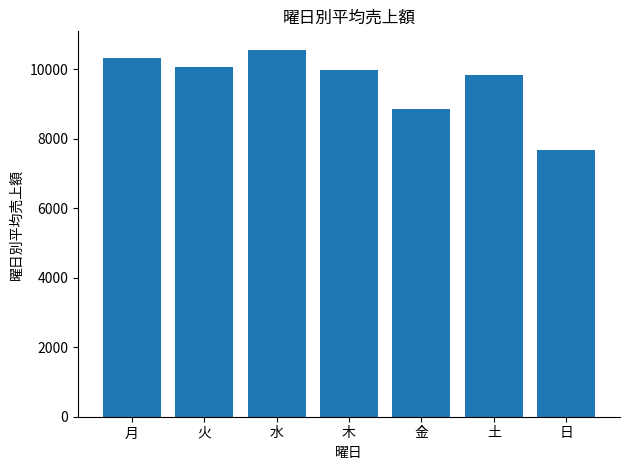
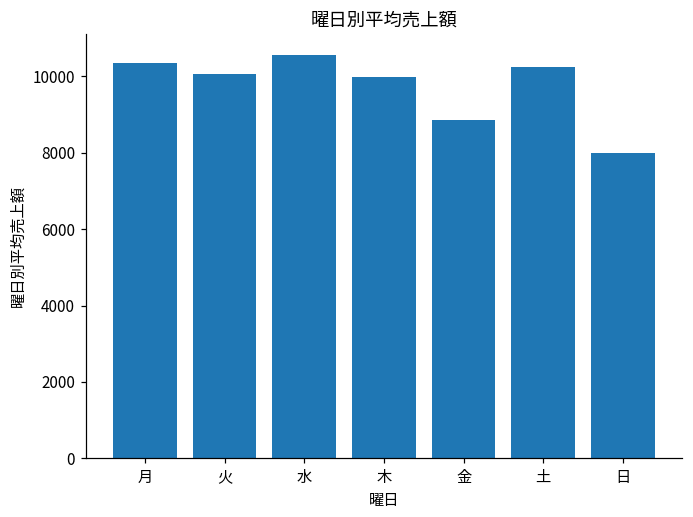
土: 9800 -> 10200
日: 7700 -> 8000
